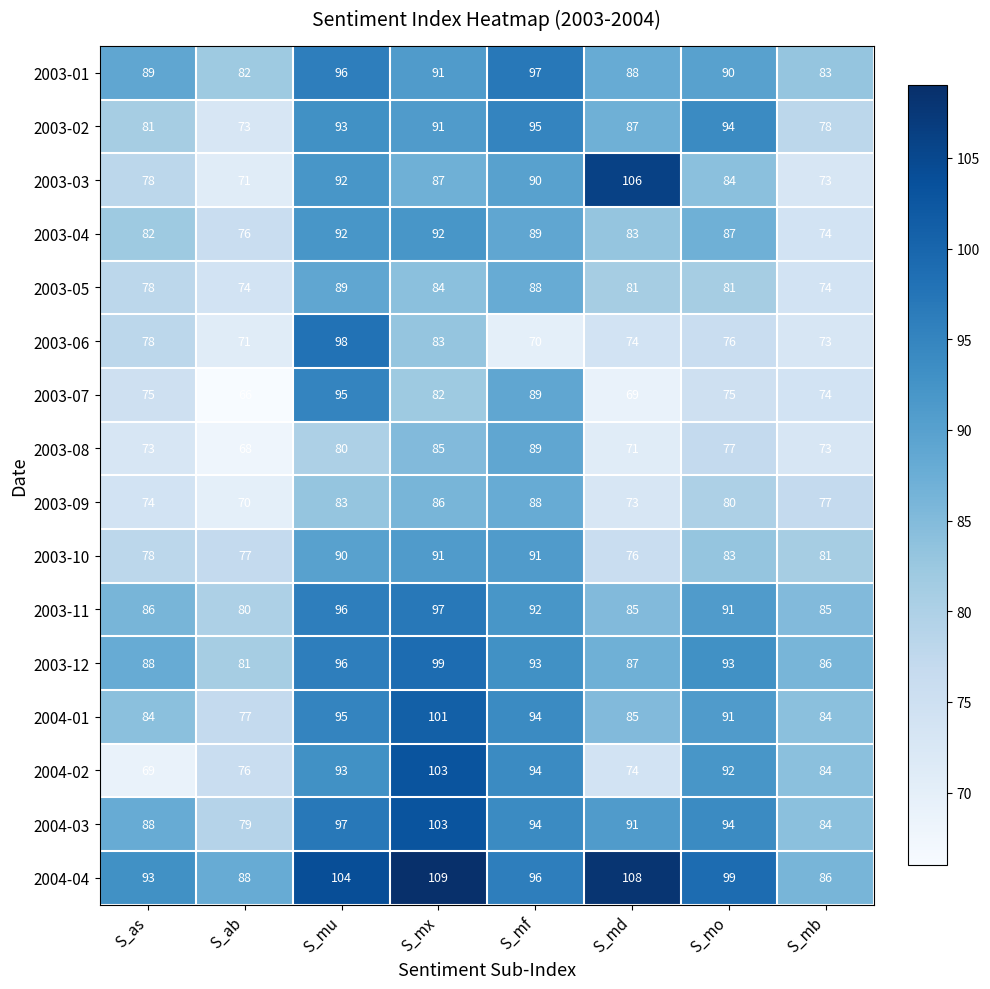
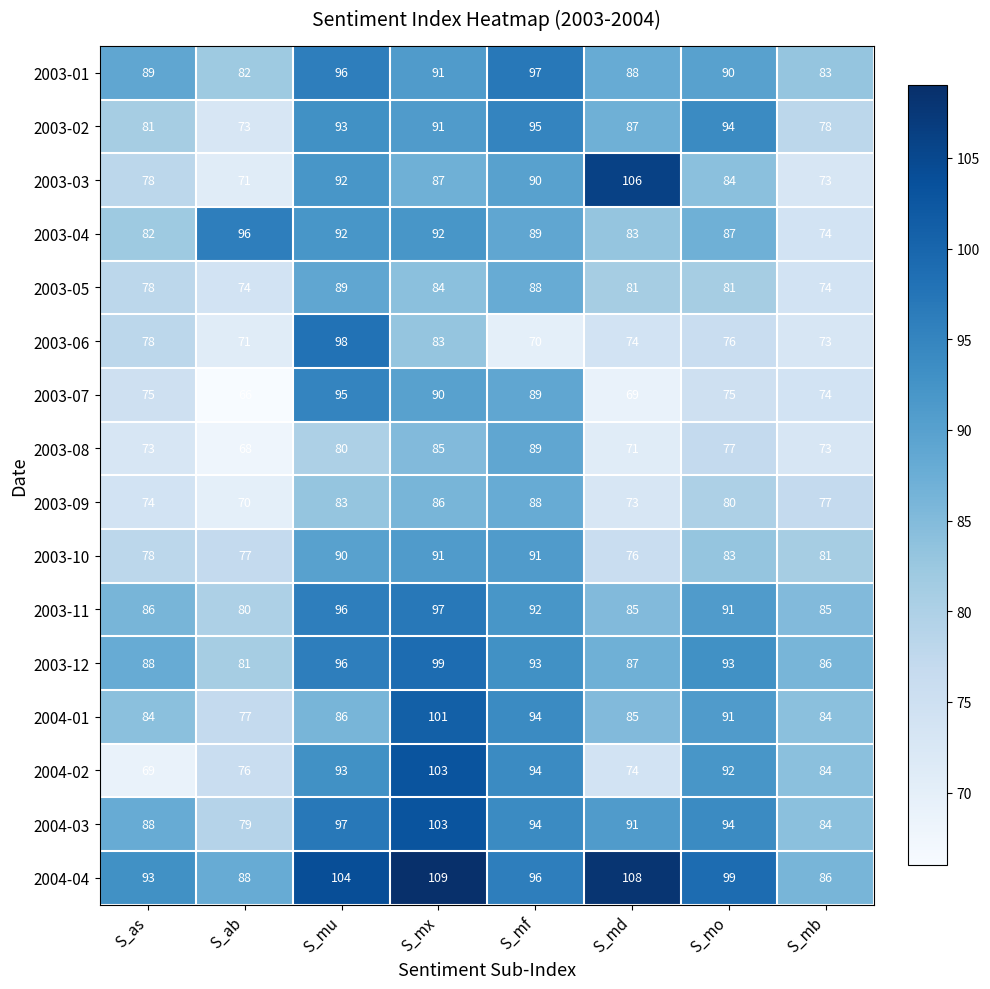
2003-04, S_ab: 76 -> 96
2003-07, S_mx: 82 -> 90
2004-01, S_mu: 95 -> 86
